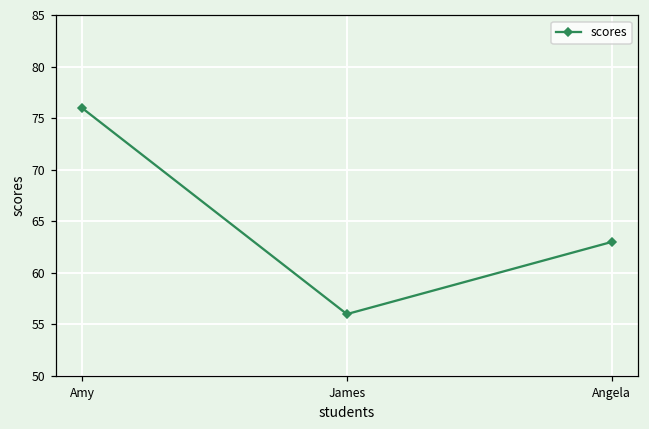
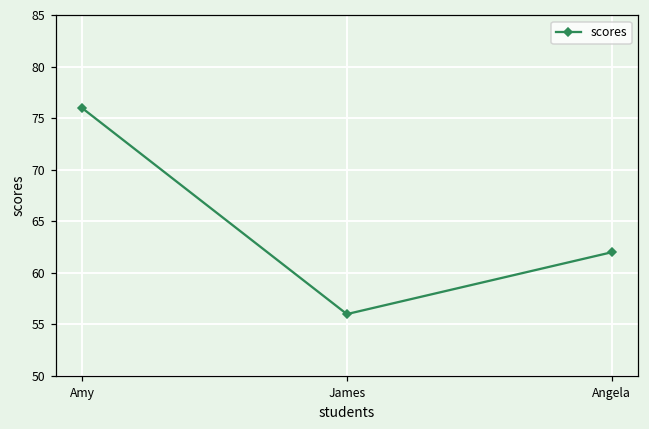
Angela: 63 -> 62
